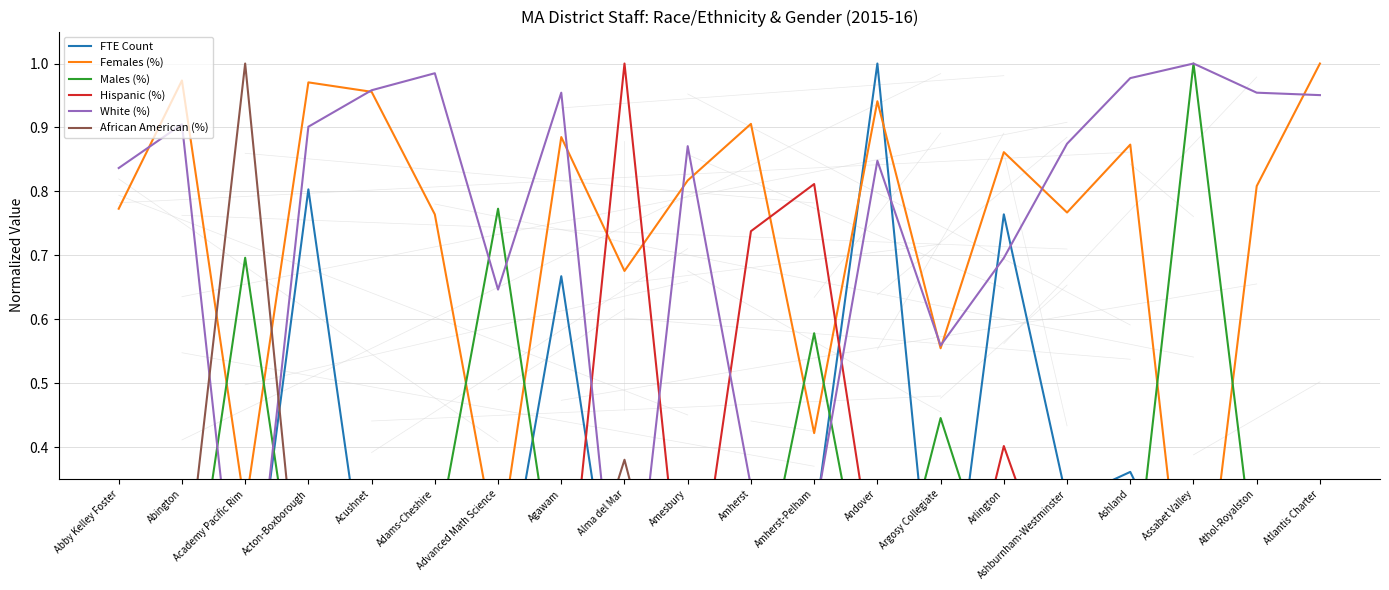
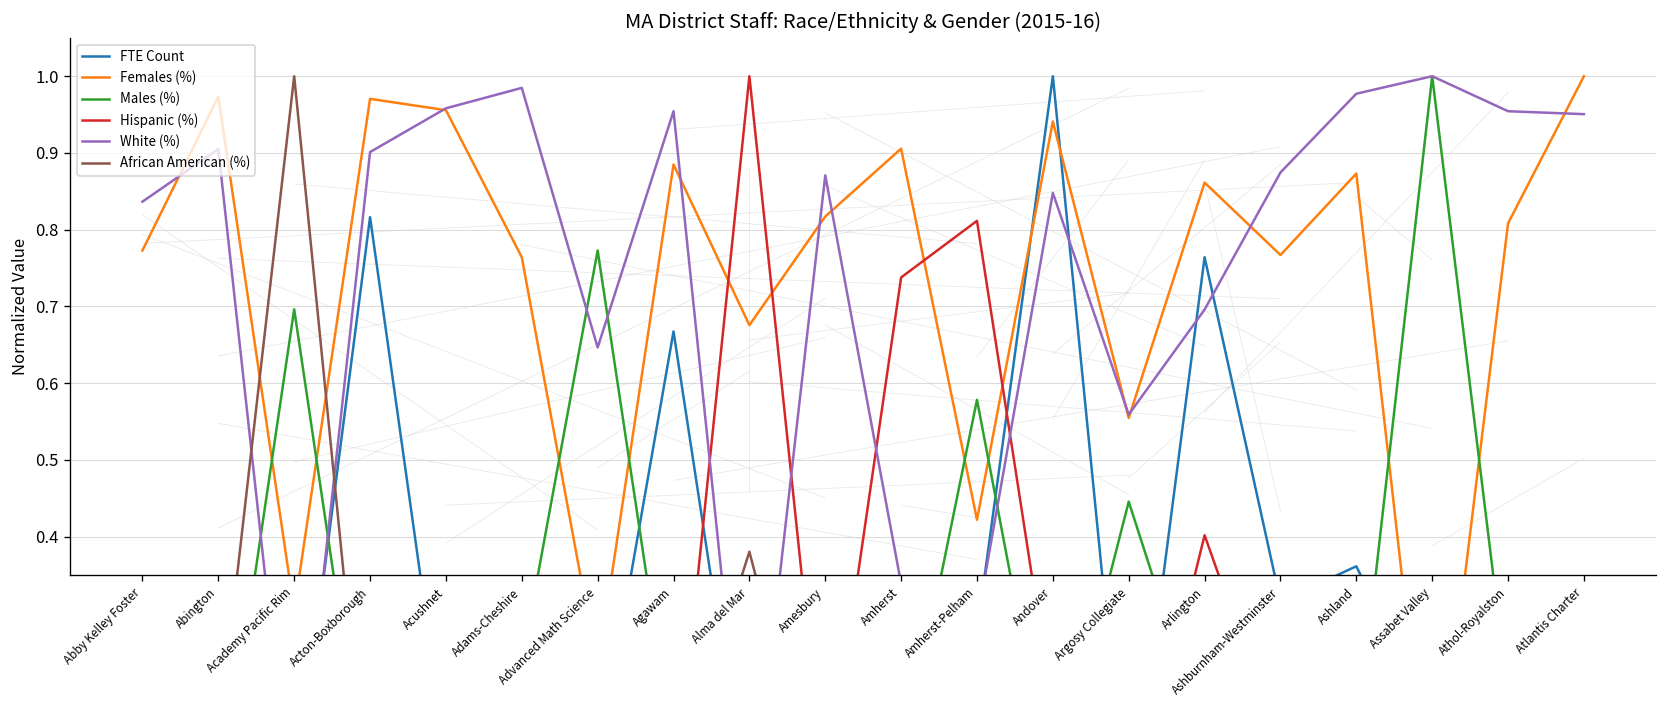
FTE Count, Acton-Boxborough: 0.80 -> 0.82
